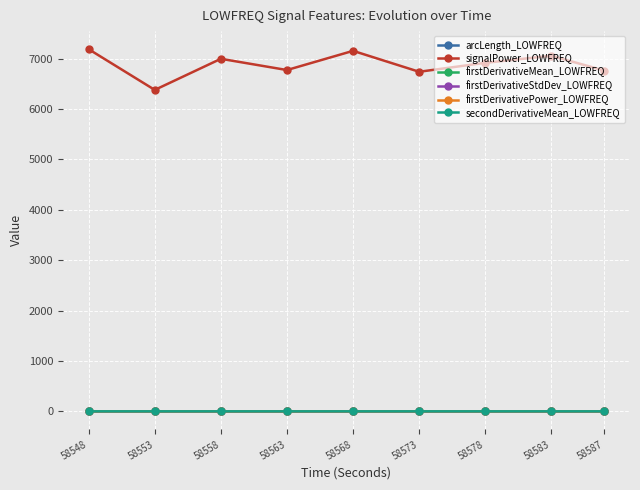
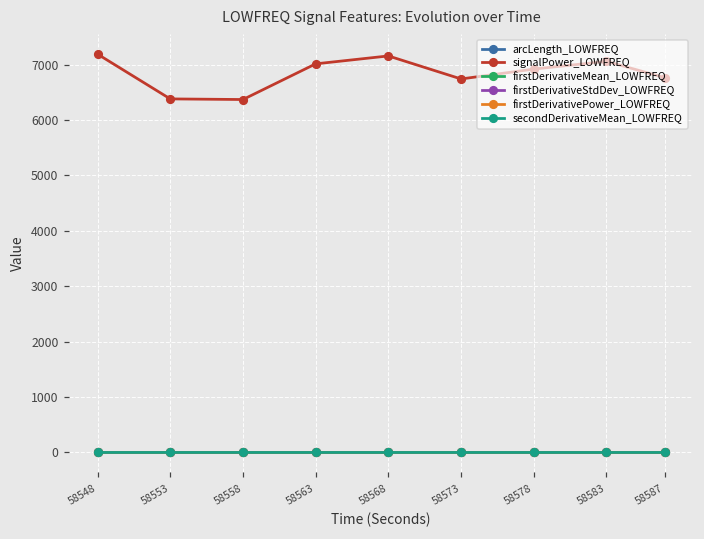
signalPower_LOWFREQ, 58558: 7000 -> 6400
signalPower_LOWFREQ, 58563: 6800 -> 7000
